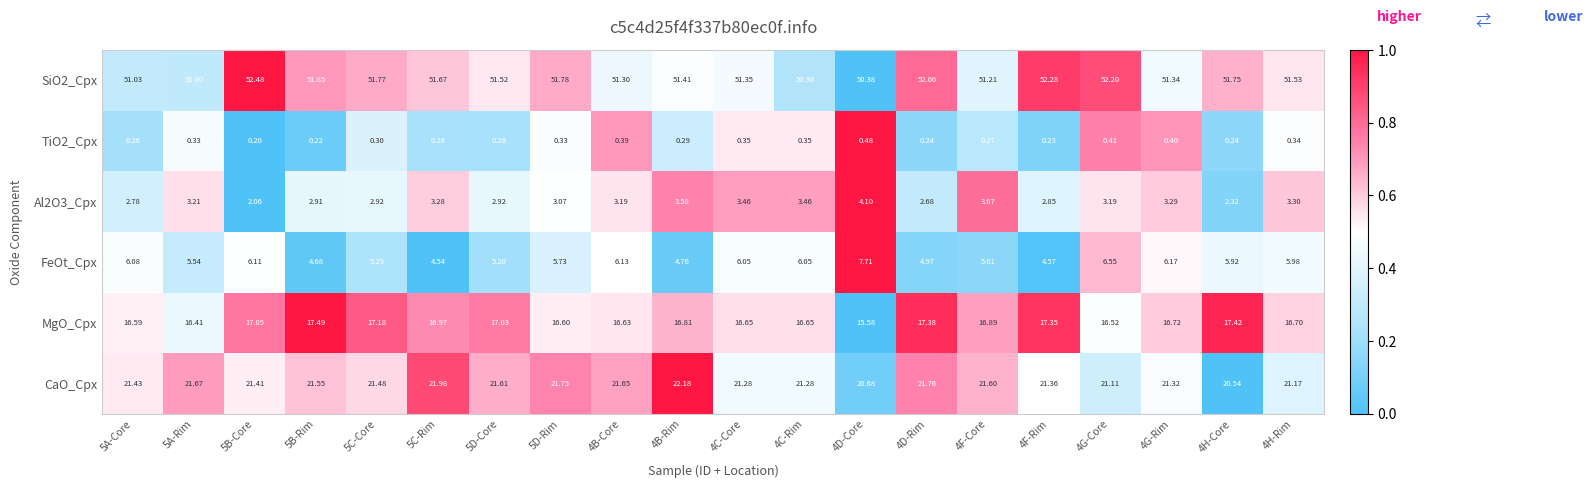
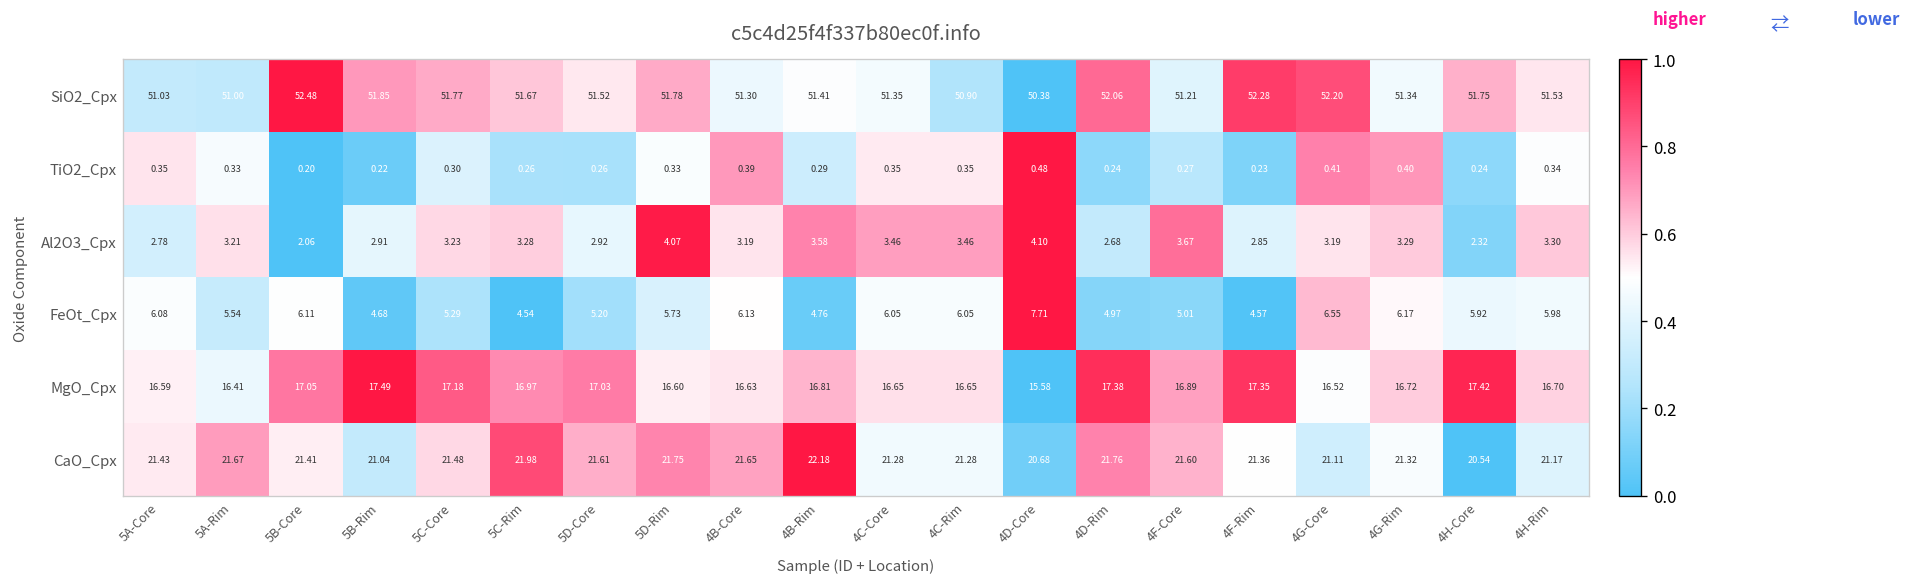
TiO2_Cpx, 5A-Core: 0.26 -> 0.35
Al2O3_Cpx, 5C-Core: 2.92 -> 3.23
Al2O3_Cpx, 5D-Rim: 3.07 -> 4.07
CaO_Cpx, 5B-Rim: 21.55 -> 21.04
